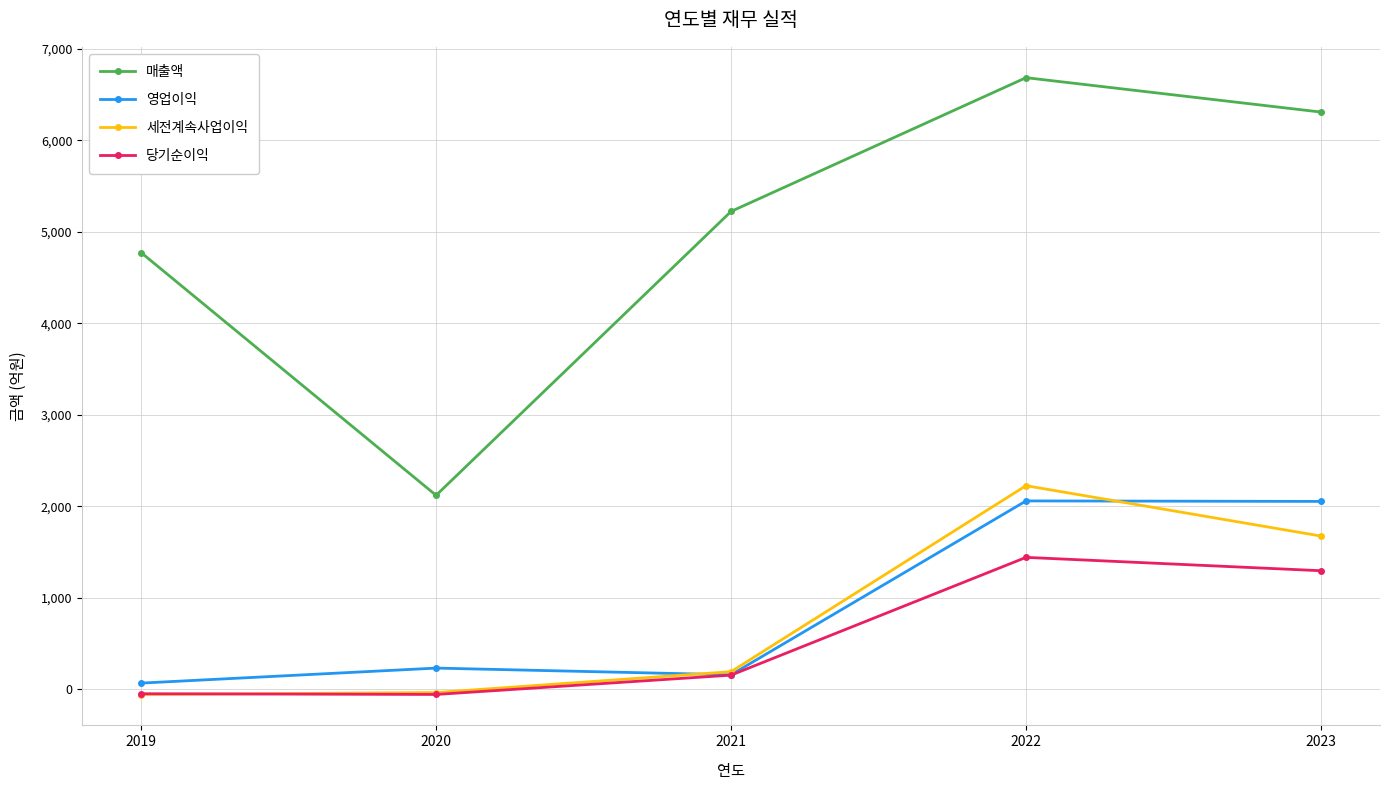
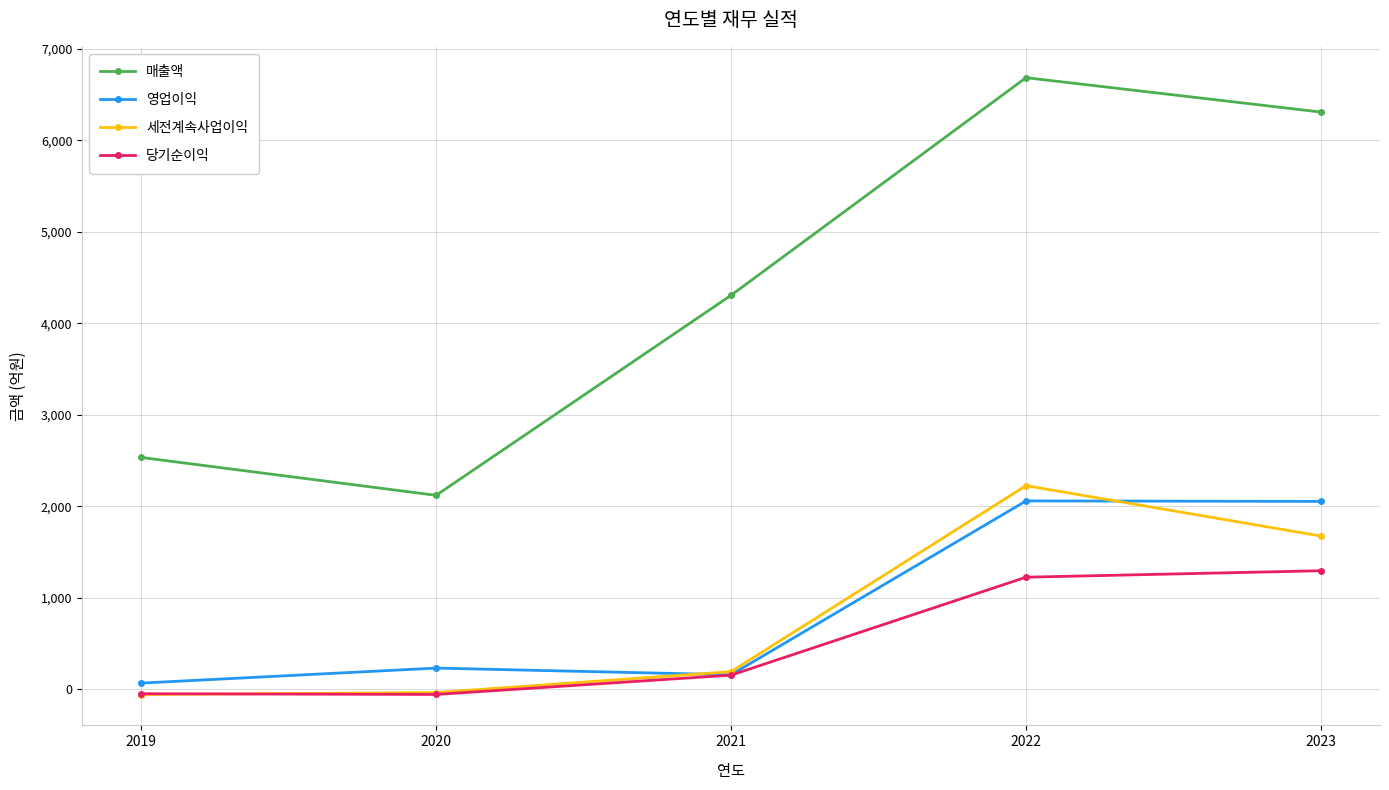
매출액, 2019: 4,800 -> 2,500
매출액, 2021: 5,200 -> 4,300
당기순이익, 2022: 1,400 -> 1,200
